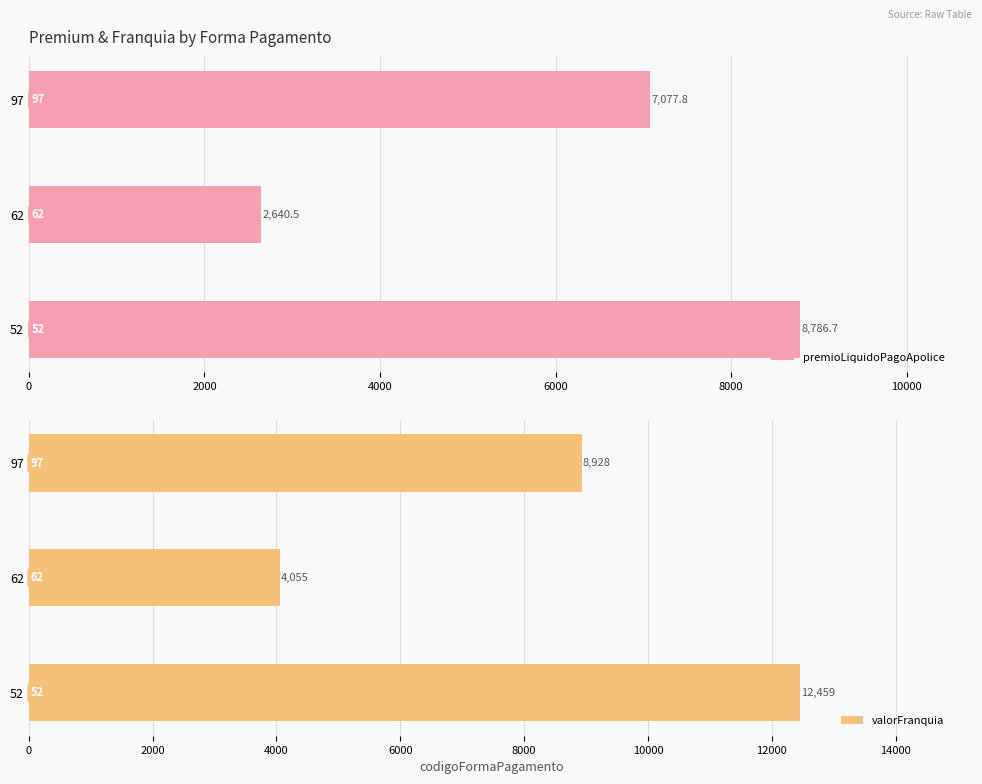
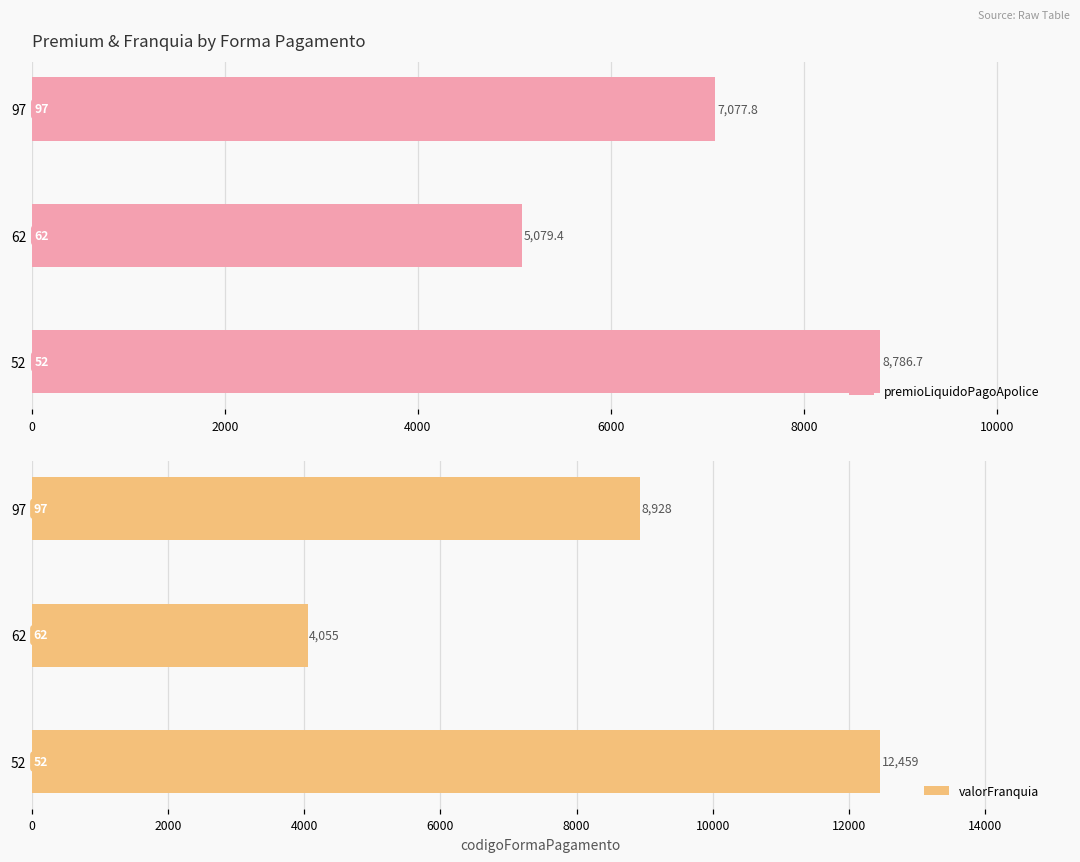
Premium & Franquia by Forma Pagamento, 62: 2,640.5 -> 5,079.4
